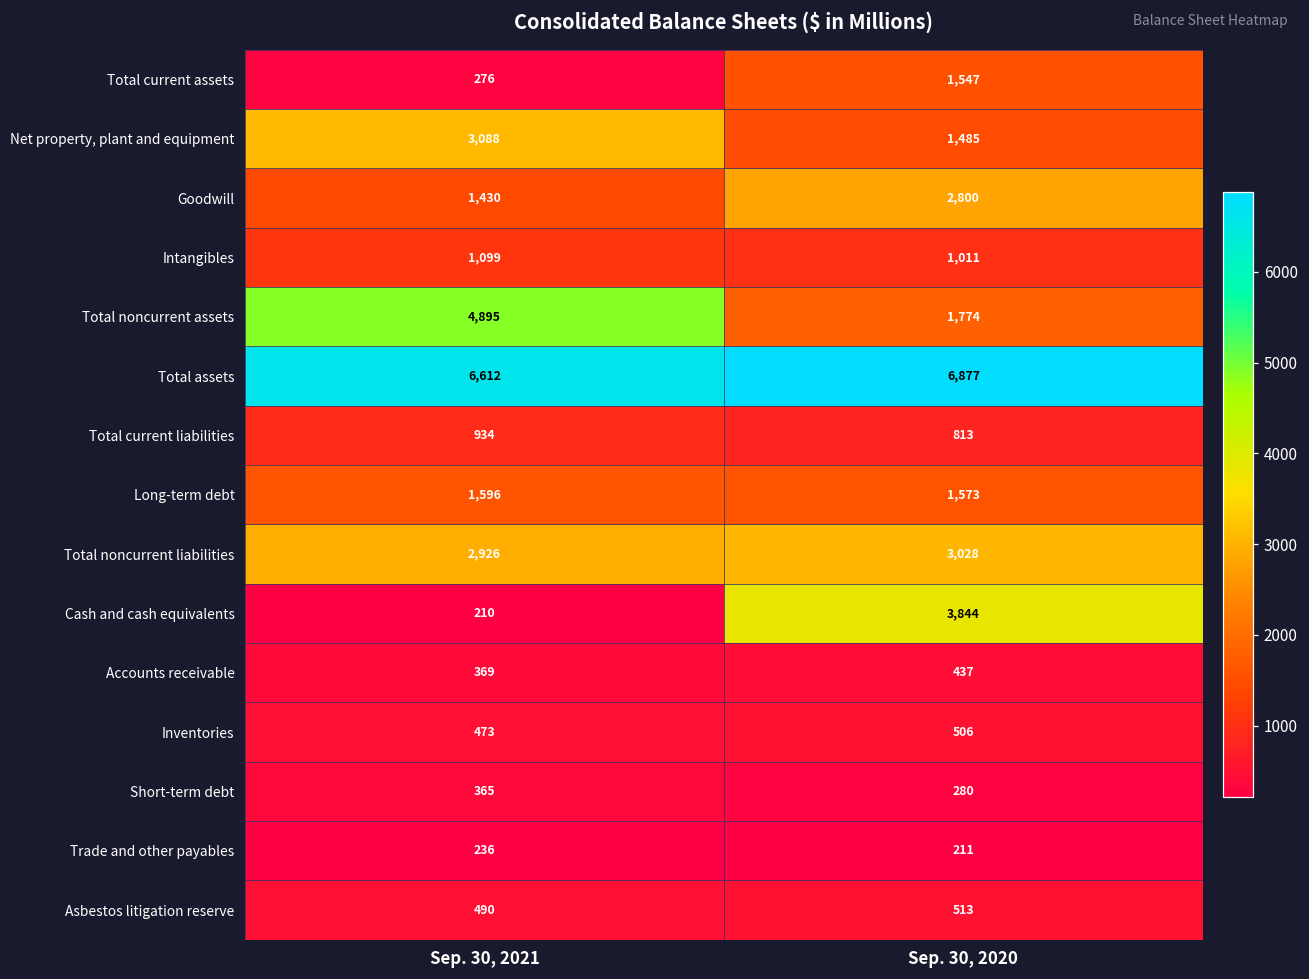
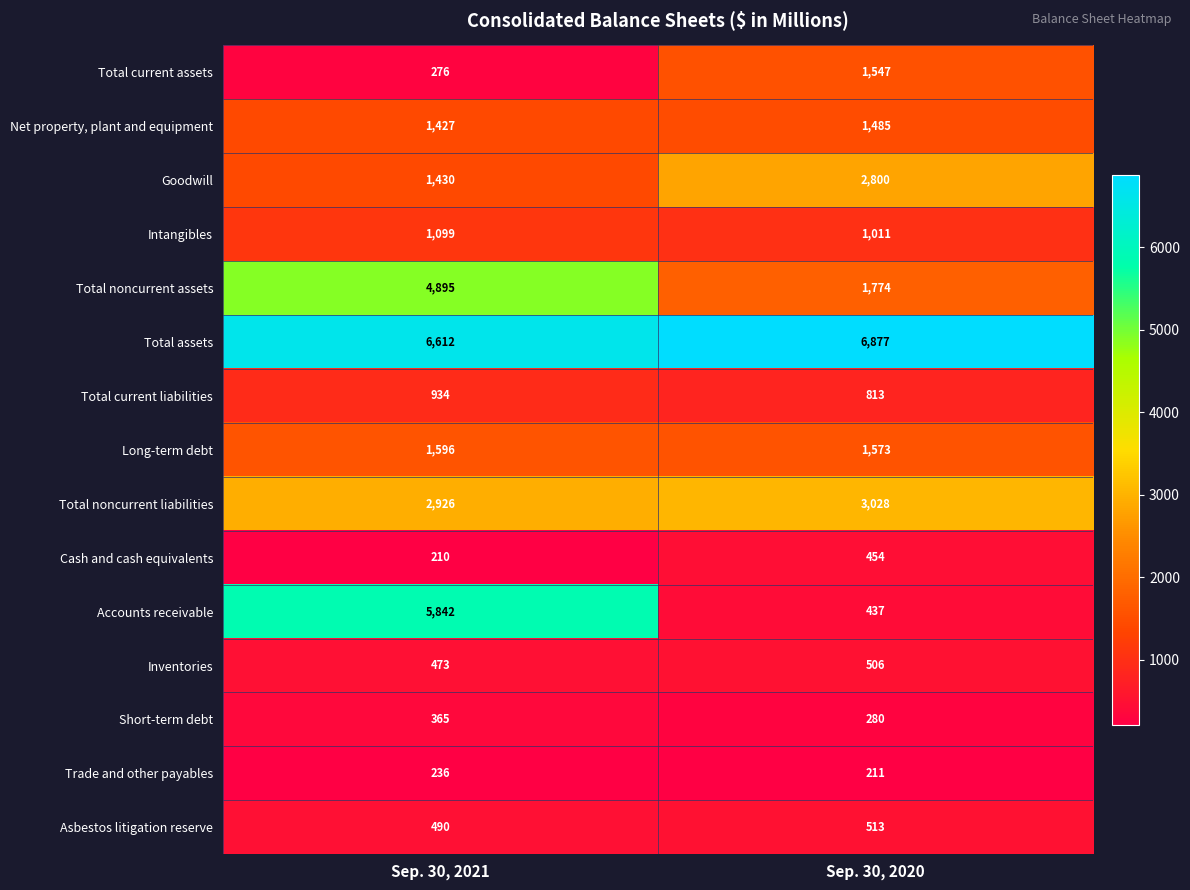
Net property, plant and equipment, Sep. 30, 2021: 3,088 -> 1,427
Cash and cash equivalents, Sep. 30, 2020: 3,844 -> 454
Accounts receivable, Sep. 30, 2021: 369 -> 5,842
